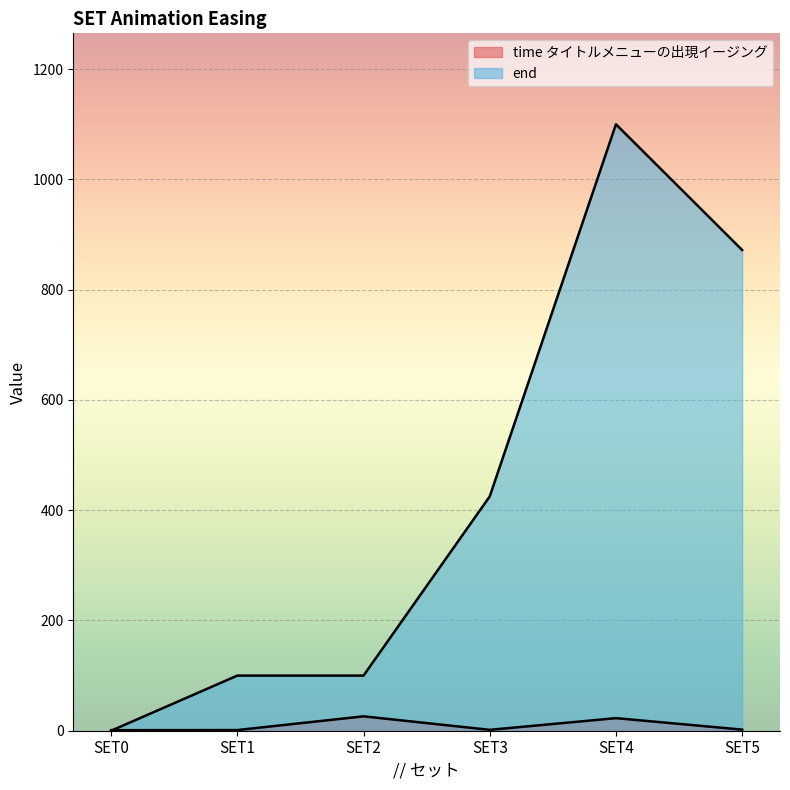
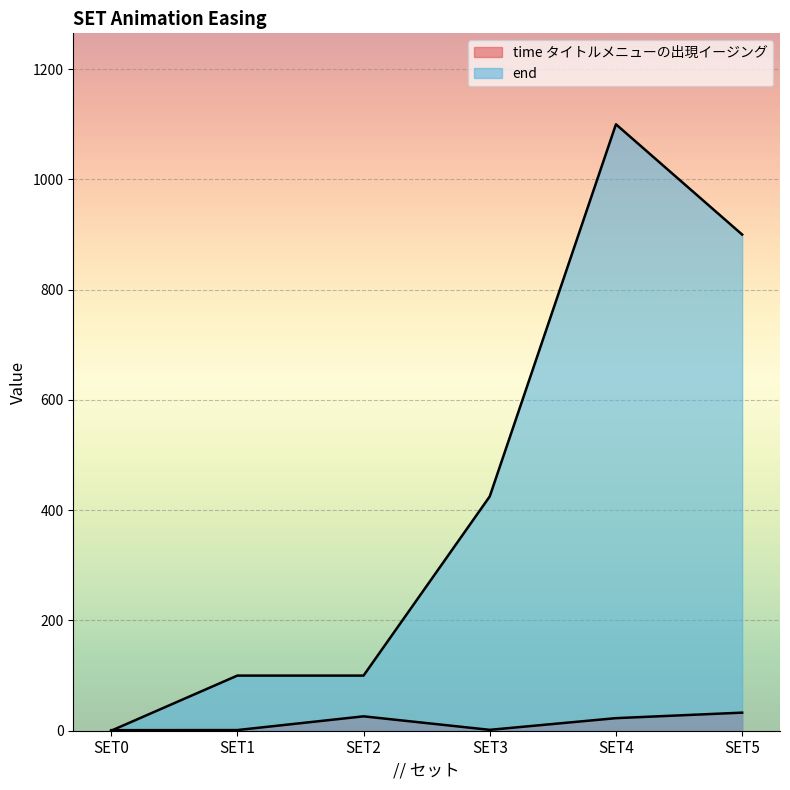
time タイトルメニューの出現イージング, SET5: 0 -> 30
end, SET5: 870 -> 900
